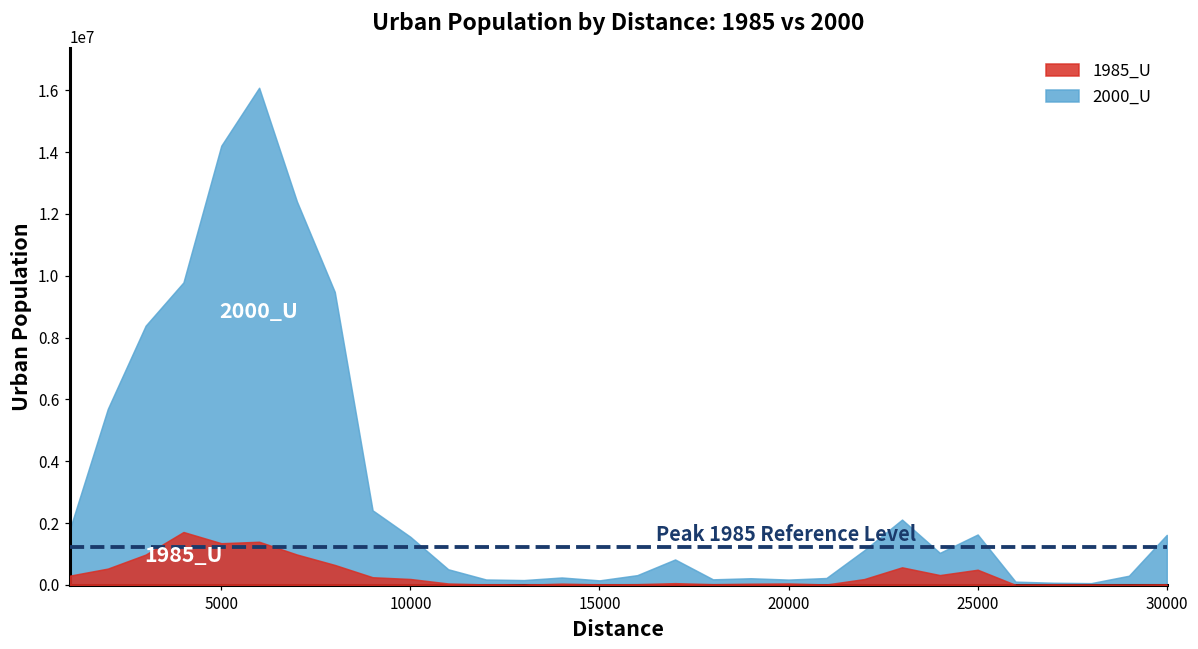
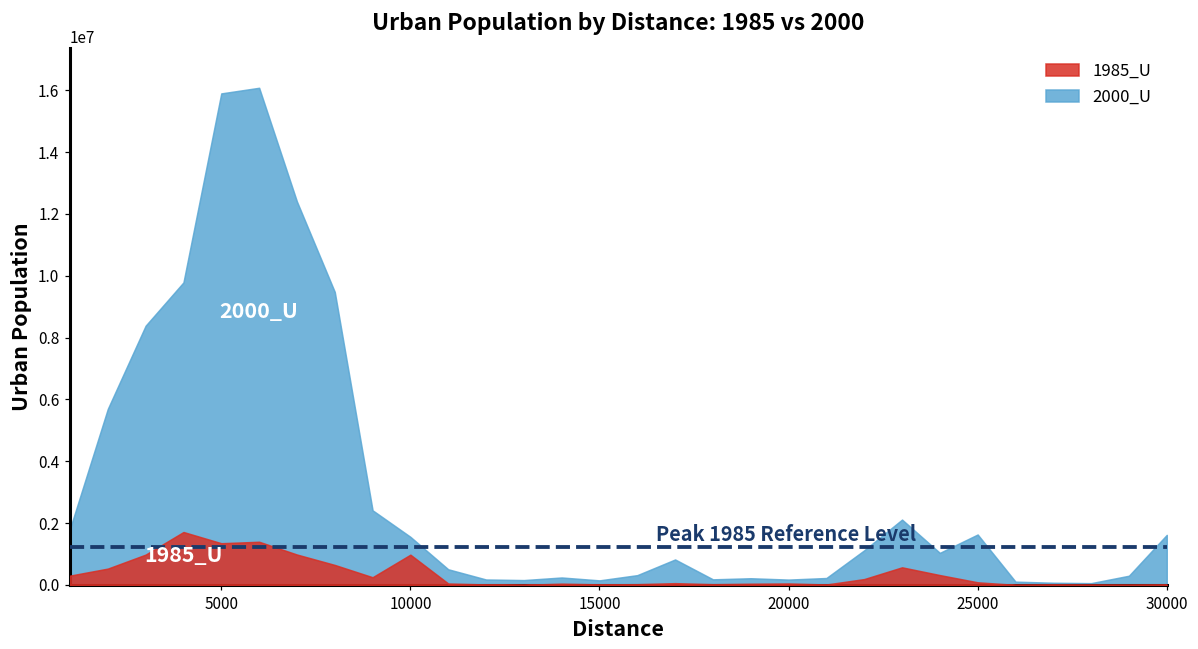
2000_U, 5000: 14200000 -> 15900000
1985_U, 10000: 200000 -> 1000000
1985_U, 25000: 500000 -> 100000
